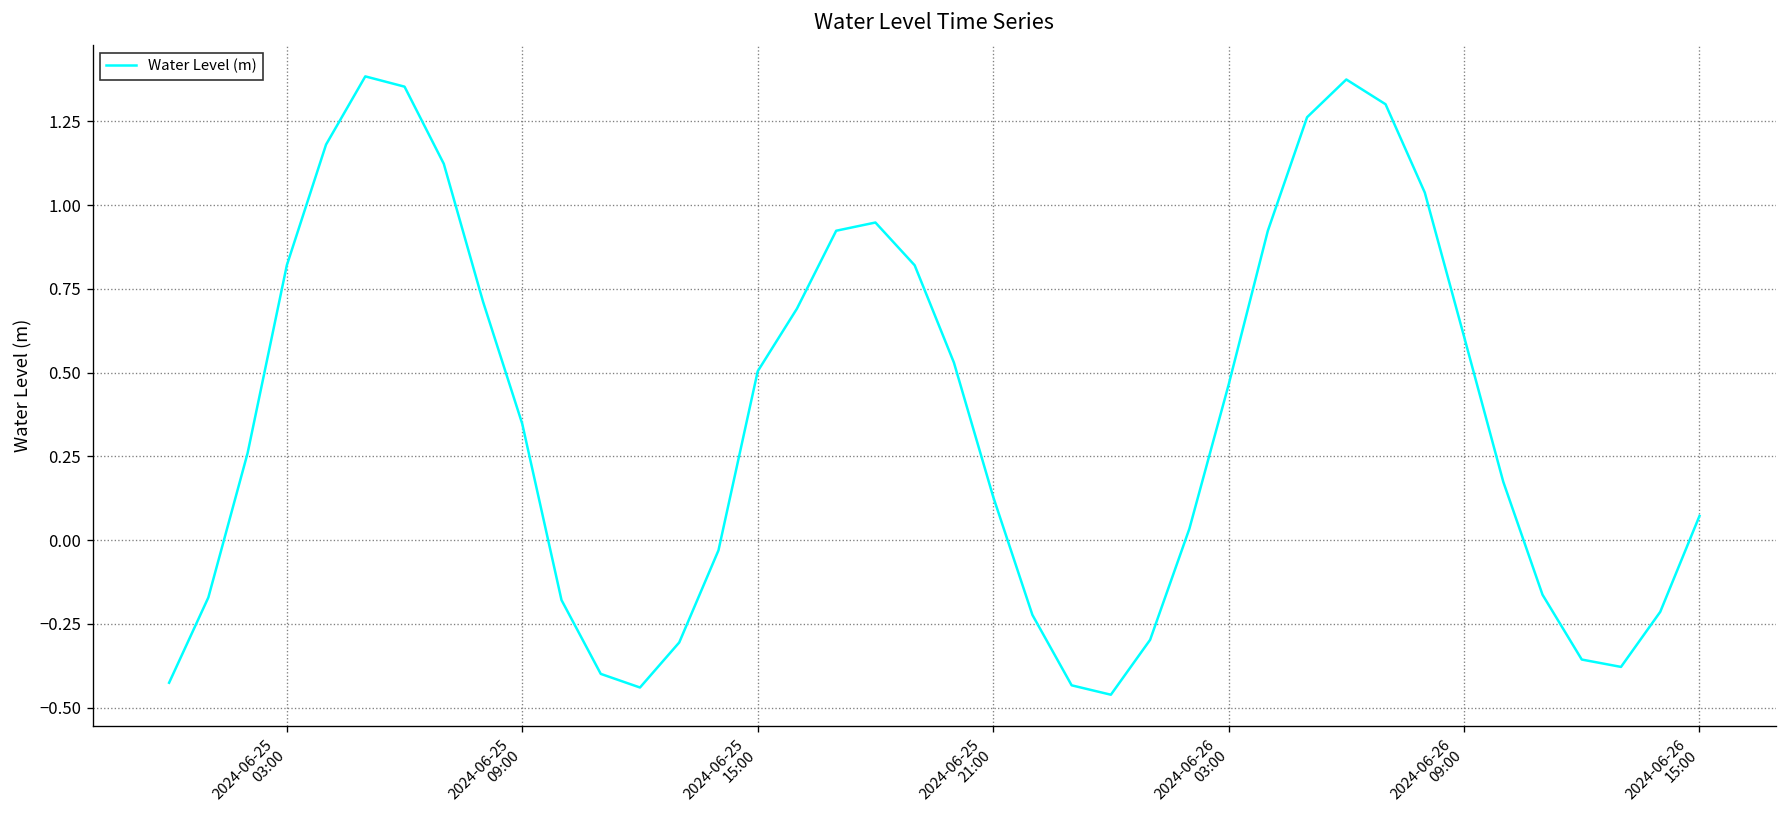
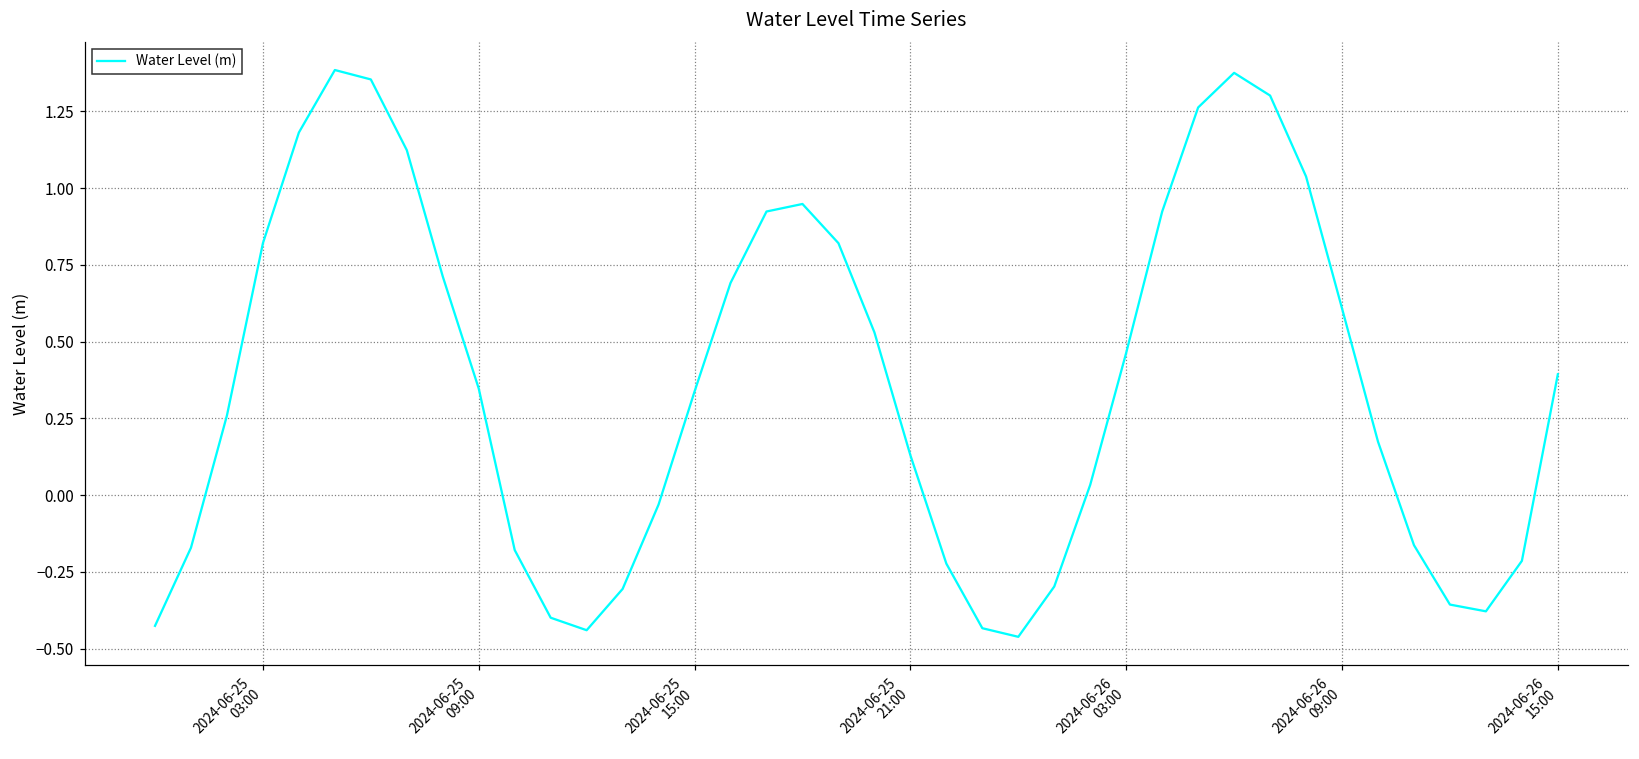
2024-06-25 15:00: 0.50 -> 0.34
2024-06-26 15:00: 0.07 -> 0.39
